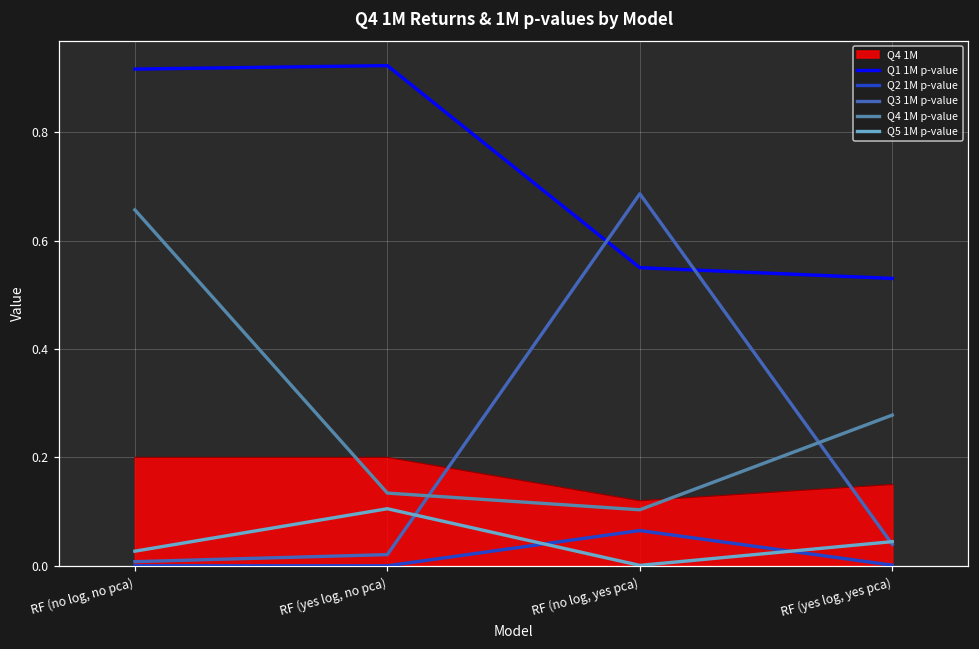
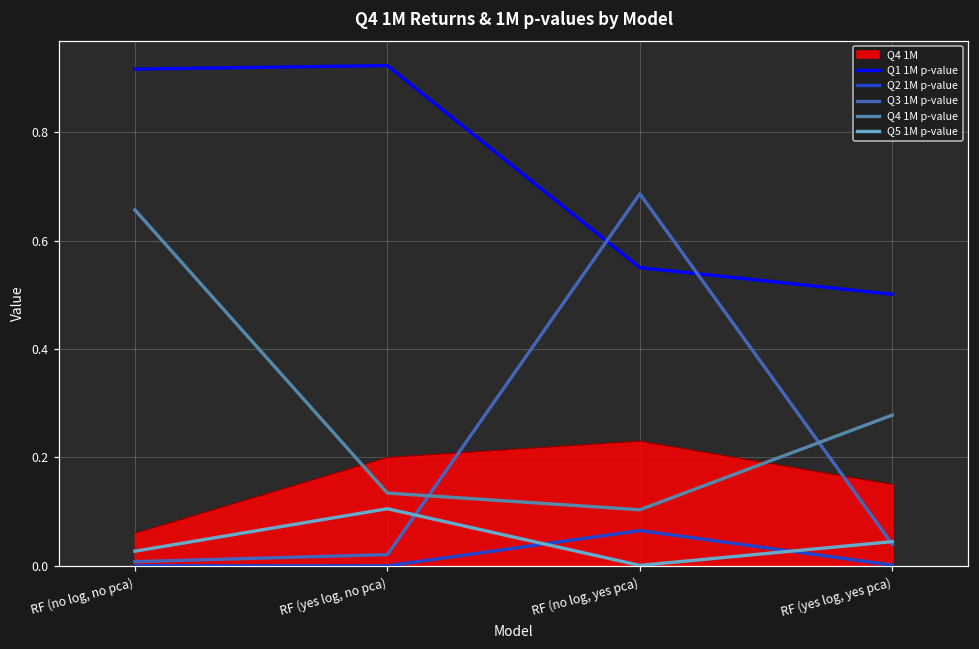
Q4 1M, RF (no log, no pca): 0.20 -> 0.06
Q4 1M, RF (no log, yes pca): 0.12 -> 0.23
Q1 1M p-value, RF (yes log, yes pca): 0.53 -> 0.50
